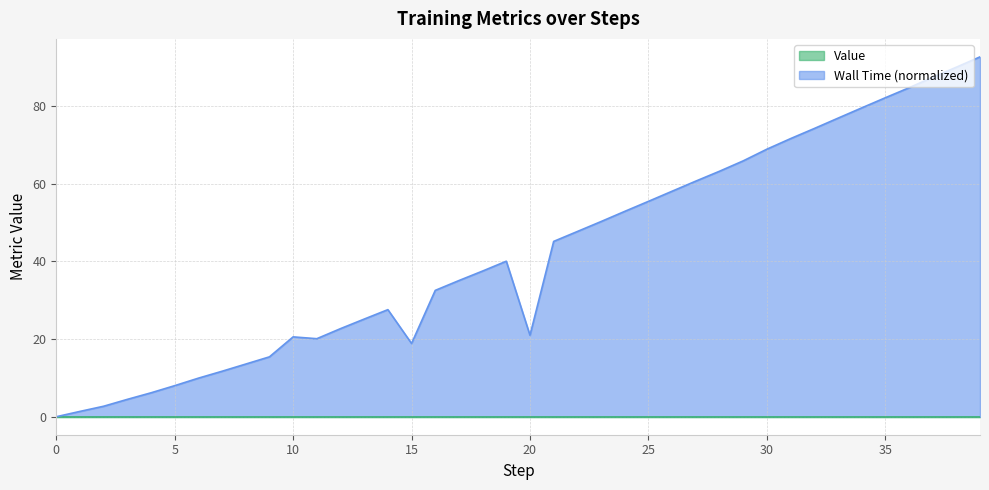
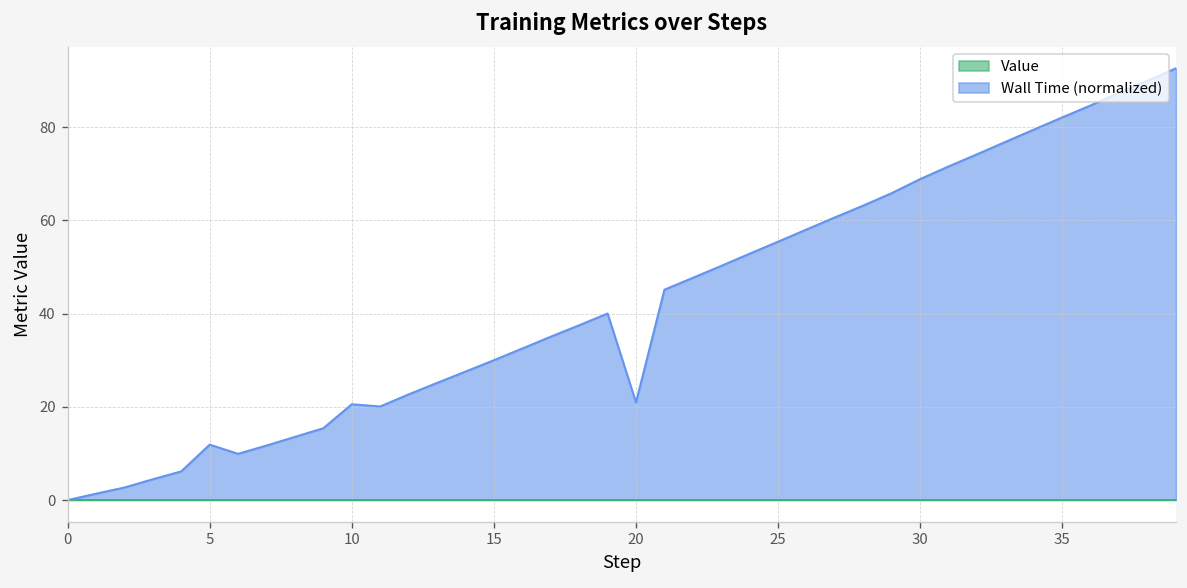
Wall Time (normalized), 5: 8 -> 12
Wall Time (normalized), 15: 19 -> 30
